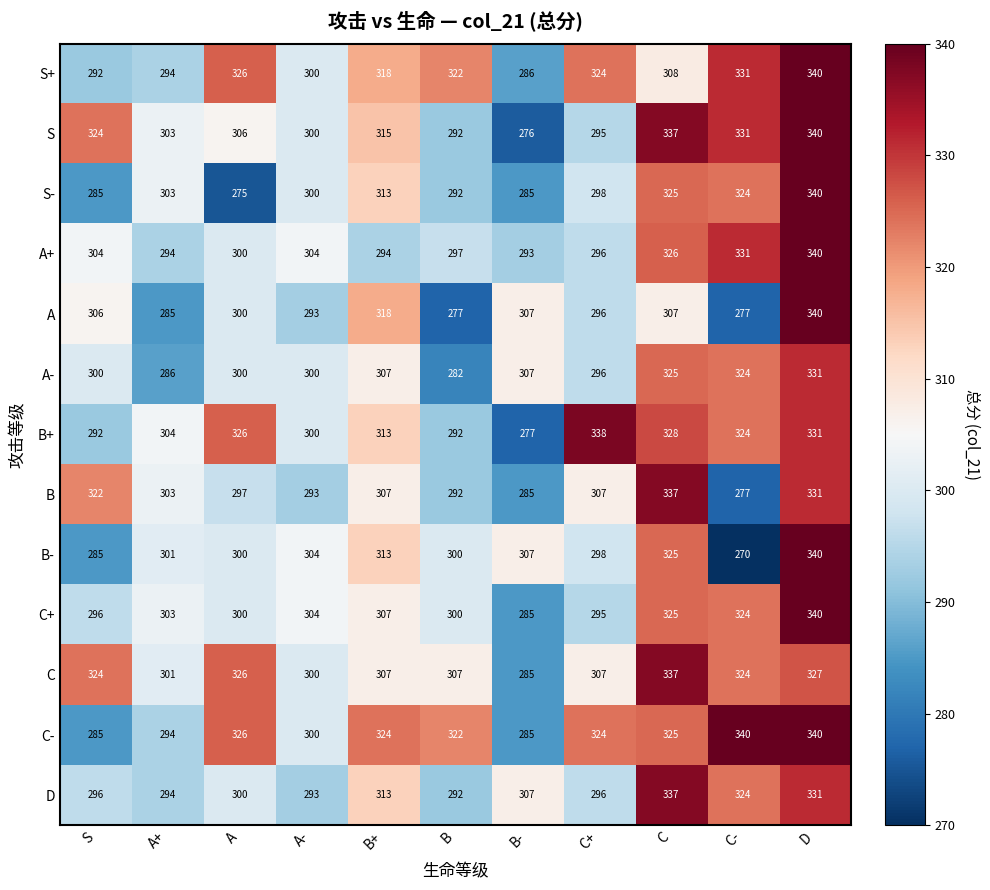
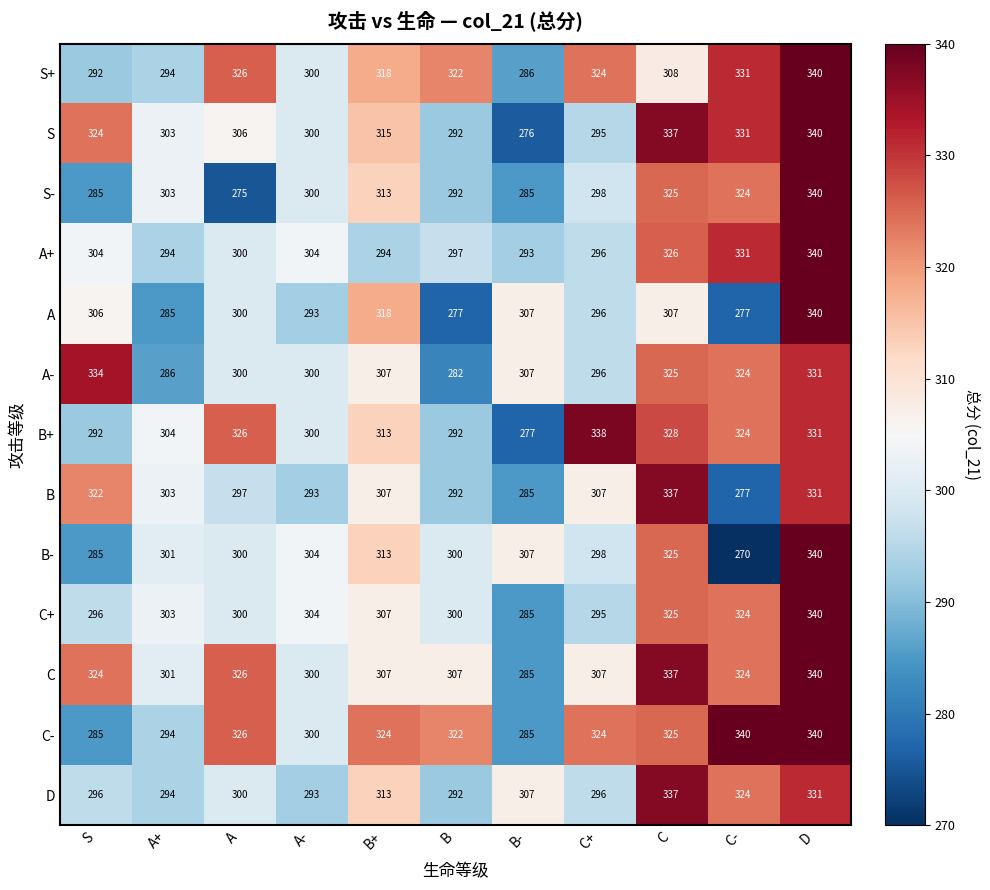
A-, S: 300 -> 334
C, D: 327 -> 340
